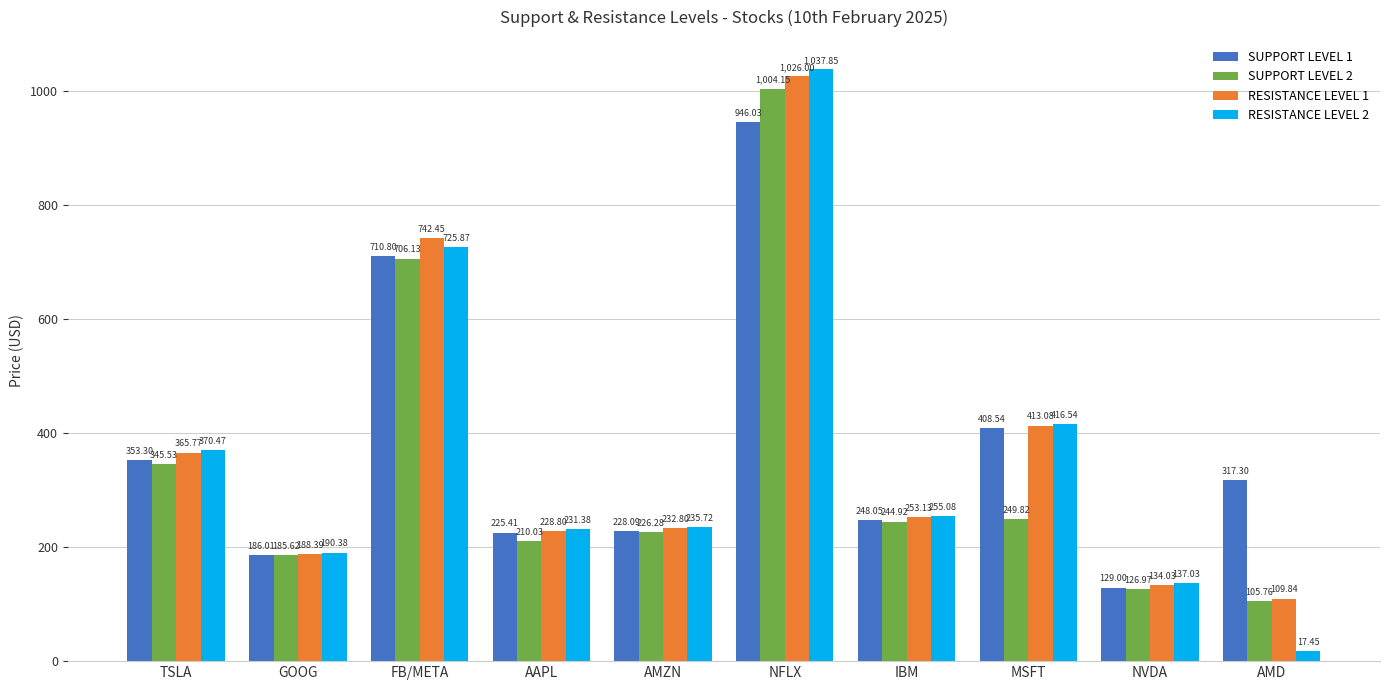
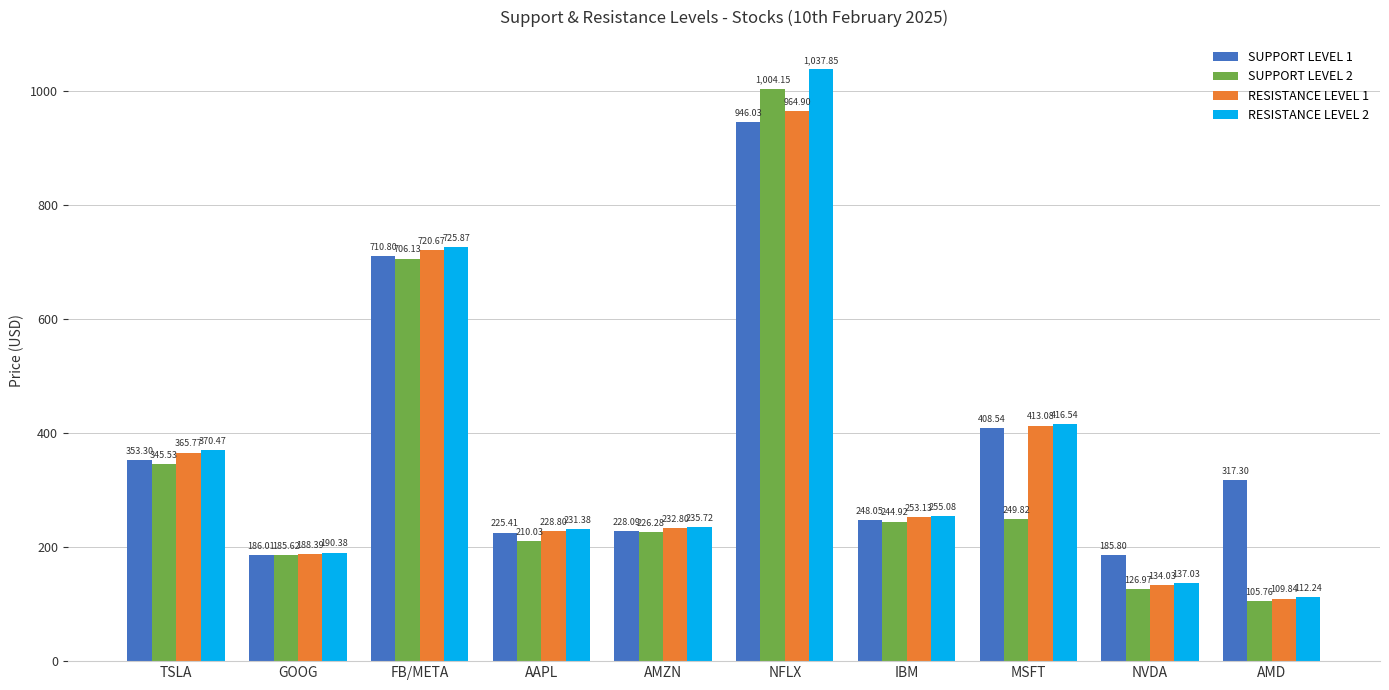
RESISTANCE LEVEL 1, FB/META: 742.45 -> 720.67
RESISTANCE LEVEL 1, NFLX: 1,026.00 -> 964.90
SUPPORT LEVEL 1, NVDA: 129.00 -> 185.80
RESISTANCE LEVEL 2, AMD: 17.45 -> 112.24
